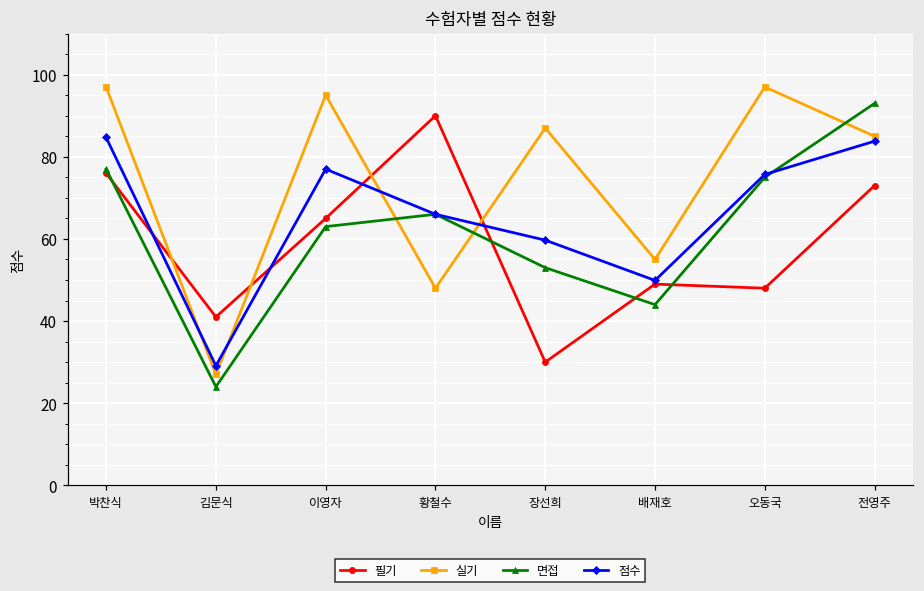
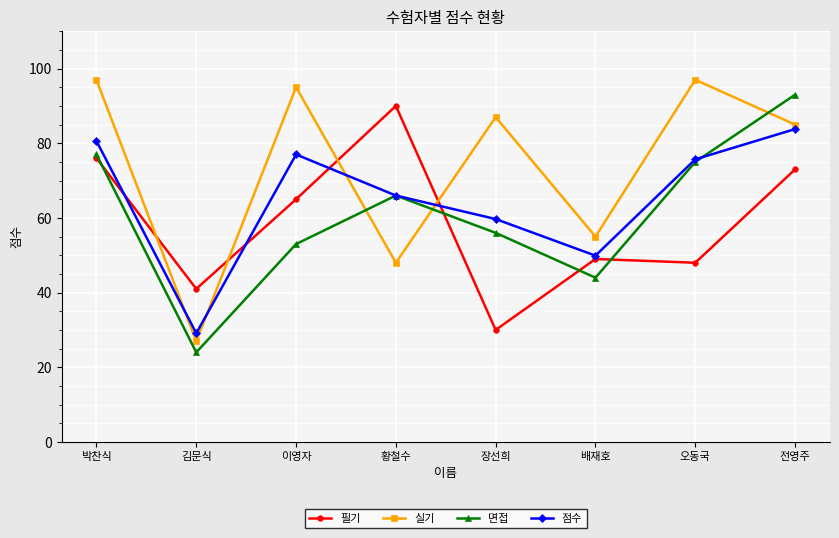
점수, 박찬식: 85 -> 81
면접, 이영자: 63 -> 53
면접, 장선희: 53 -> 56
